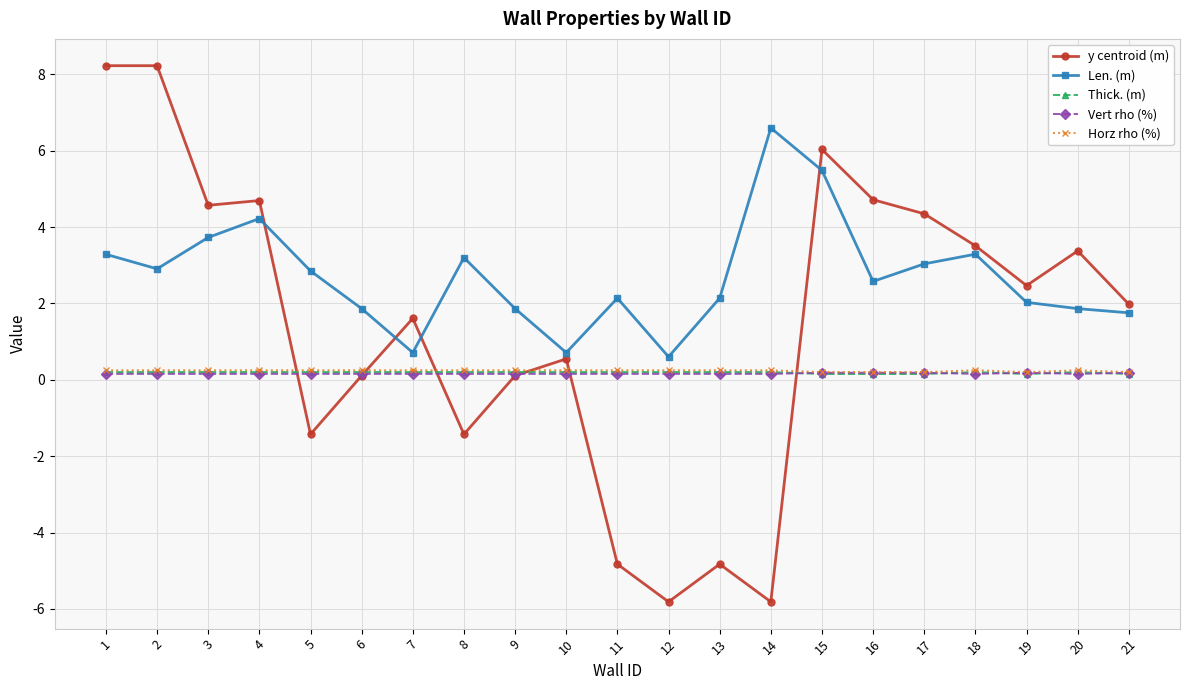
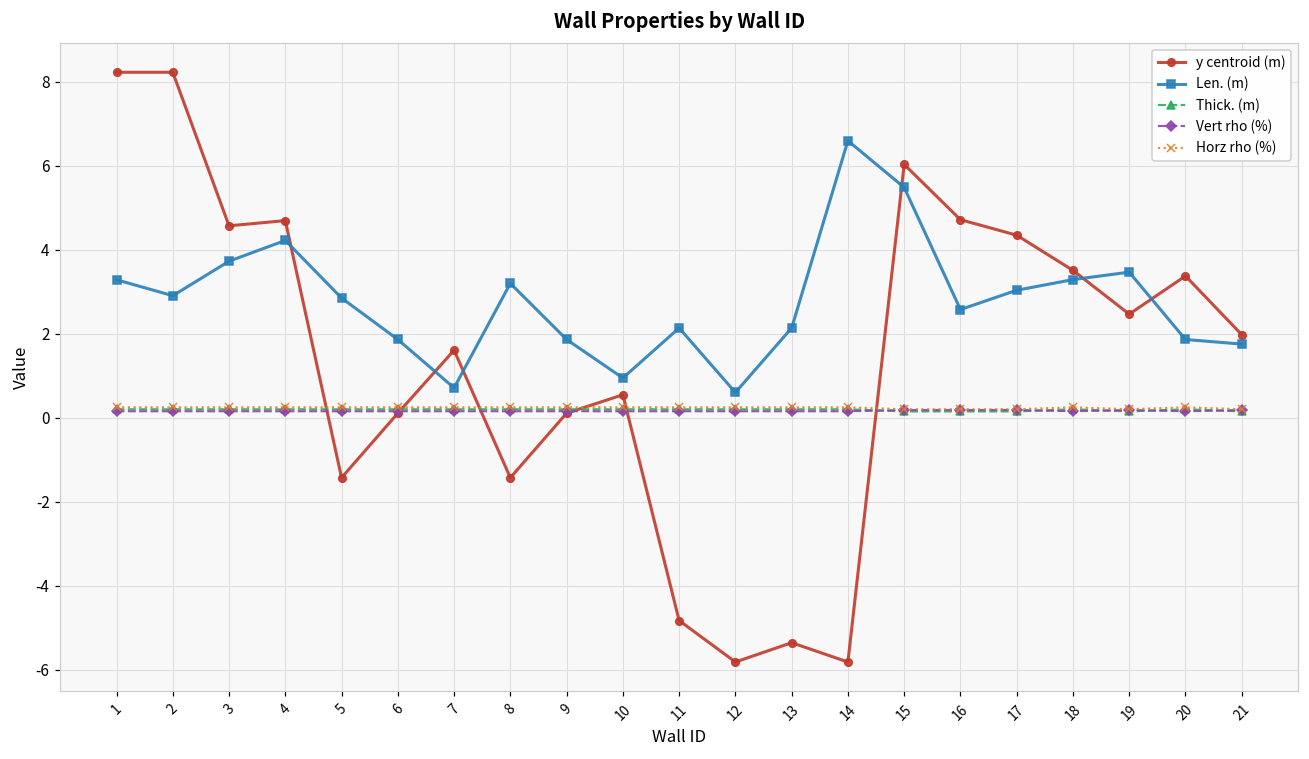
Len. (m), 10: 0.7 -> 0.9
y centroid (m), 13: -4.8 -> -5.4
Len. (m), 19: 2.0 -> 3.5
